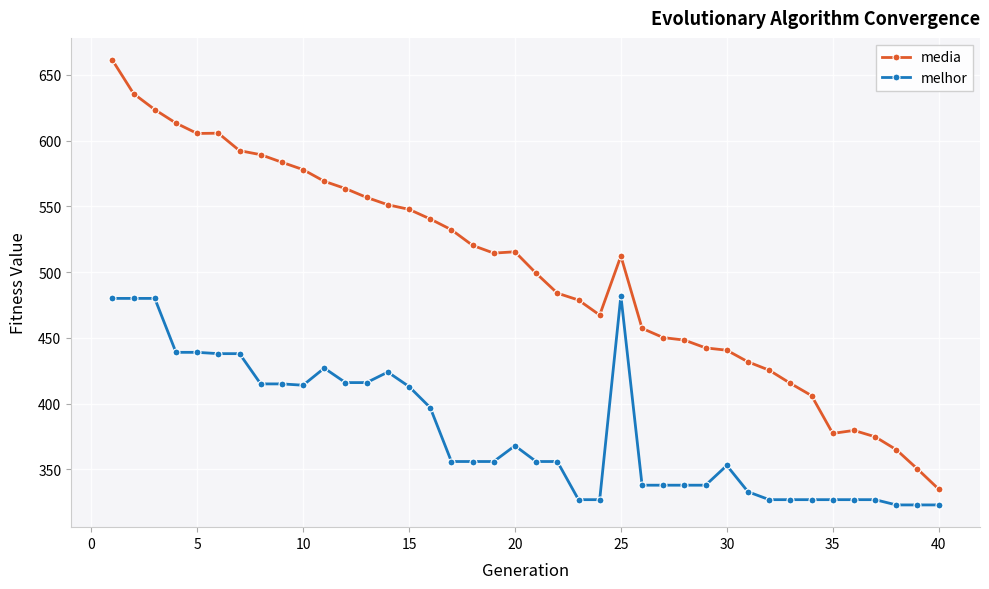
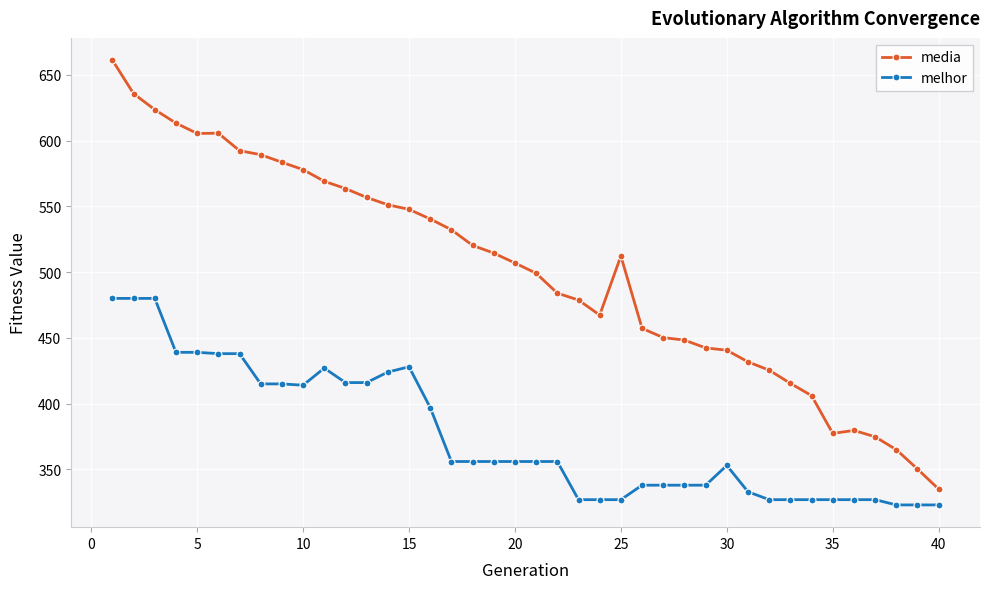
melhor, 15: 413 -> 428
media, 20: 515 -> 507
melhor, 20: 368 -> 356
melhor, 25: 482 -> 327
